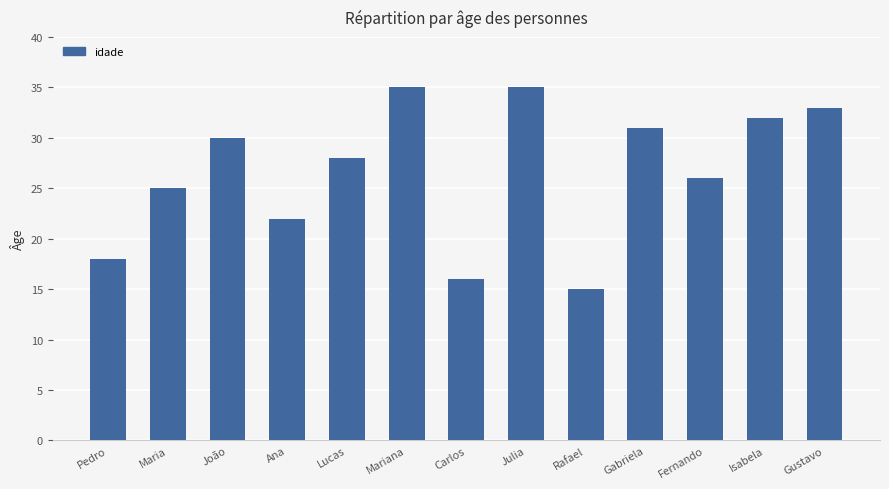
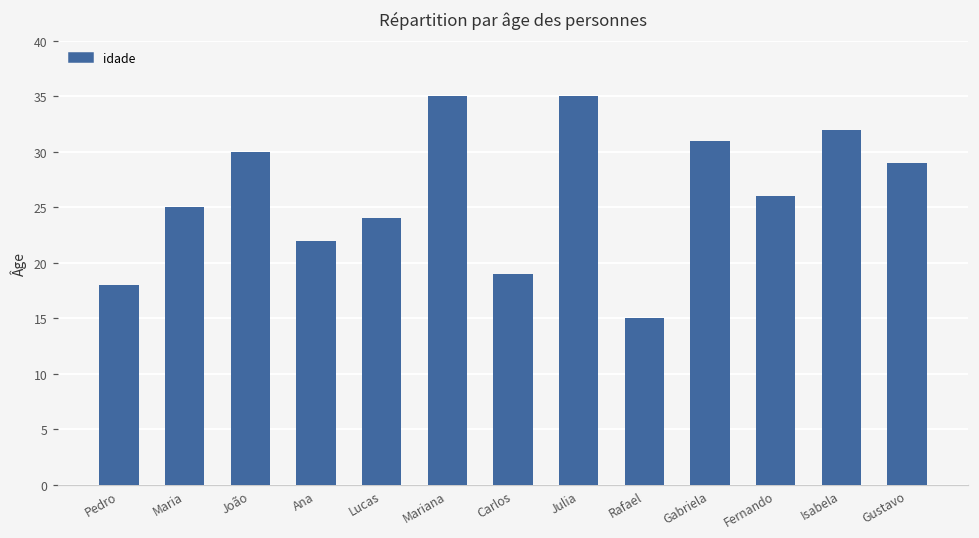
Lucas: 28 -> 24
Carlos: 16 -> 19
Gustavo: 33 -> 29
